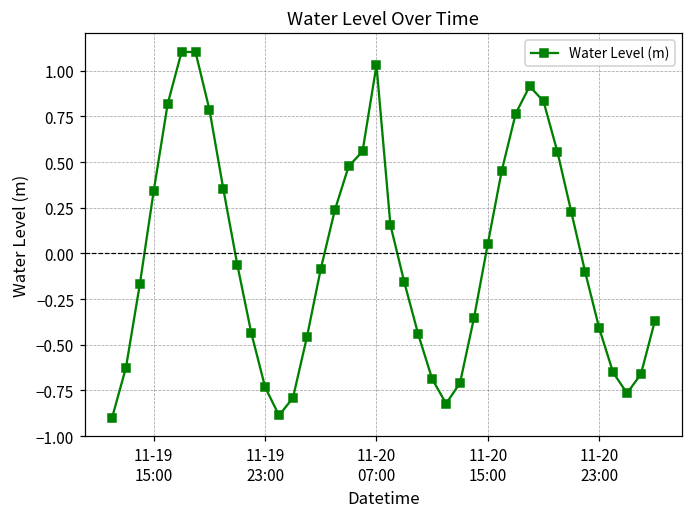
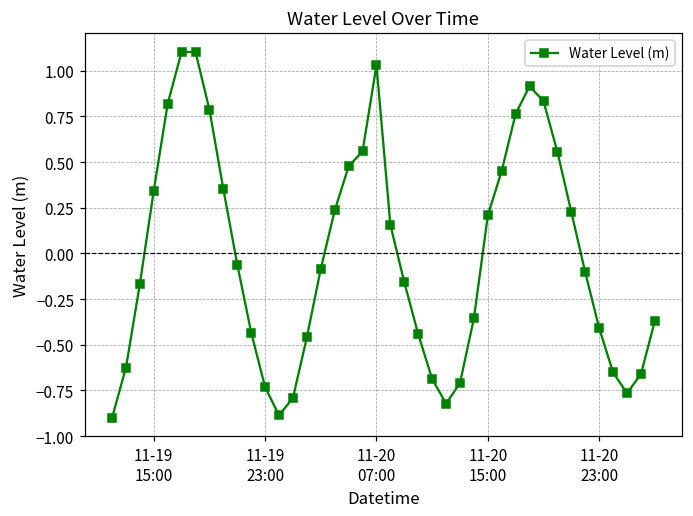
11-20 15:00: 0.05 -> 0.21
